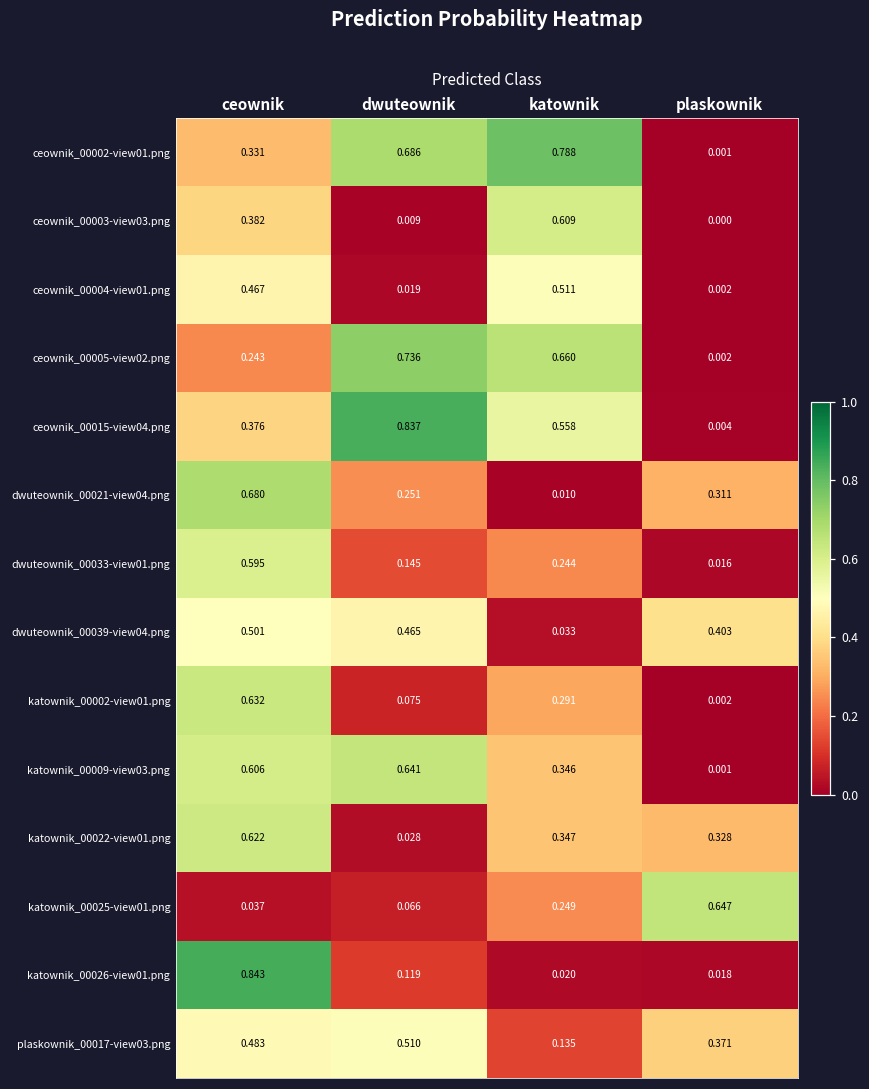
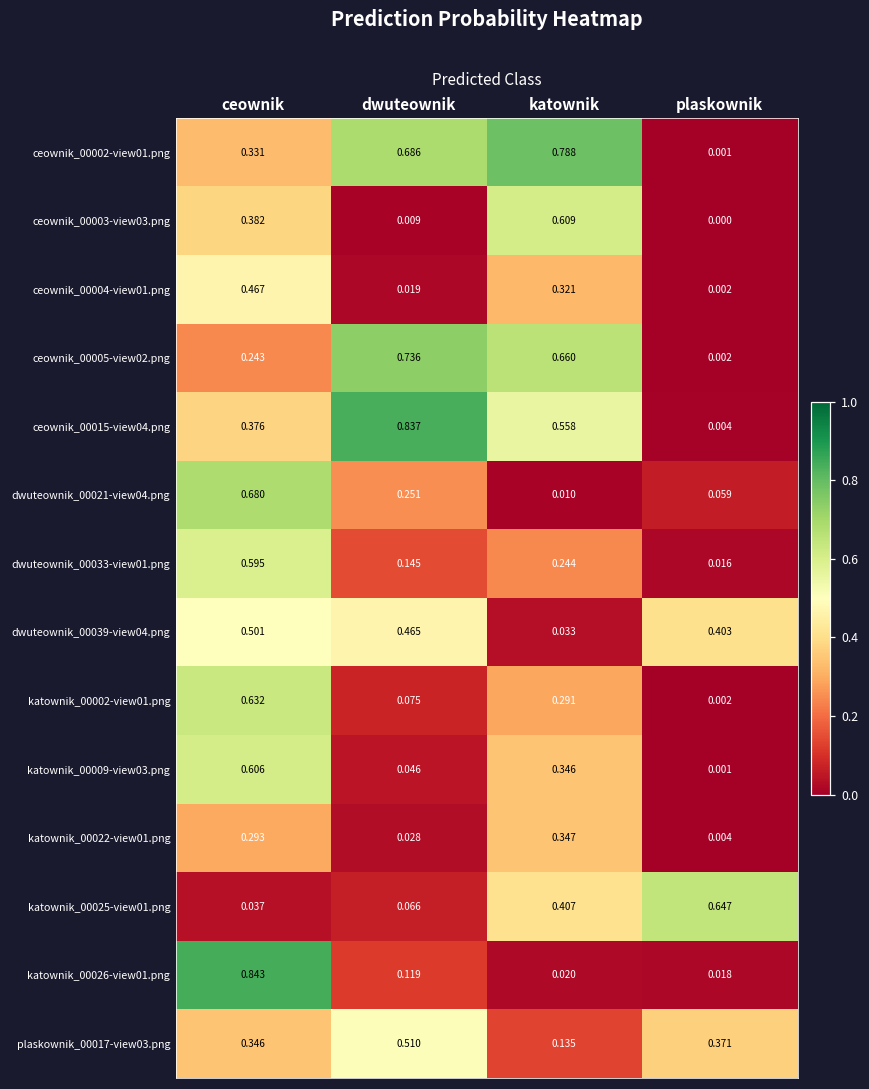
ceownik_00004-view01.png, katownik: 0.511 -> 0.321
dwuteownik_00021-view04.png, plaskownik: 0.311 -> 0.059
katownik_00009-view03.png, dwuteownik: 0.641 -> 0.046
katownik_00022-view01.png, ceownik: 0.622 -> 0.293
katownik_00022-view01.png, plaskownik: 0.328 -> 0.004
katownik_00025-view01.png, katownik: 0.249 -> 0.407
plaskownik_00017-view03.png, ceownik: 0.483 -> 0.346
